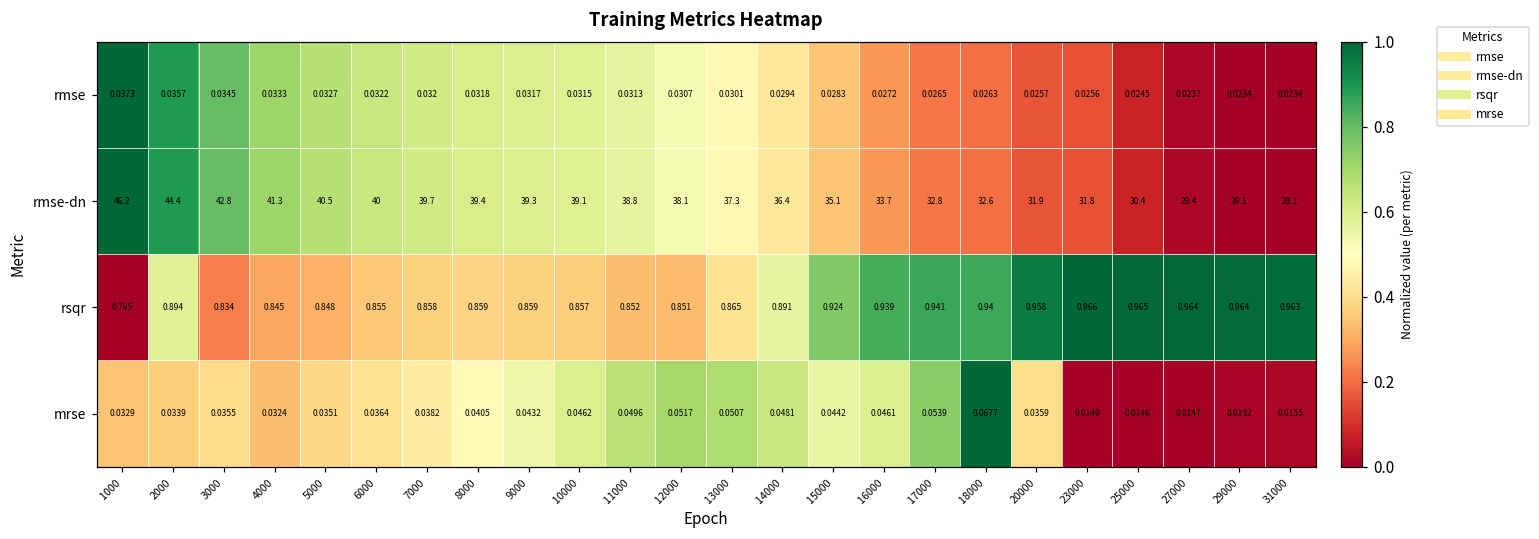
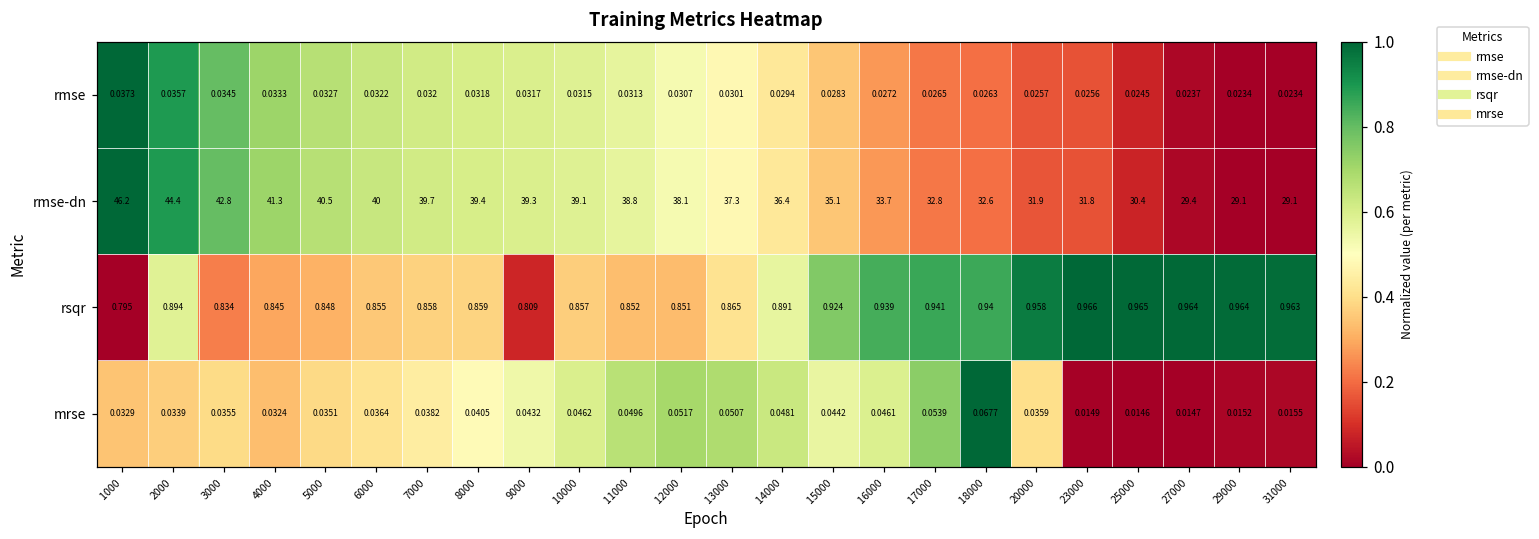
rsqr, 9000: 0.859 -> 0.809
